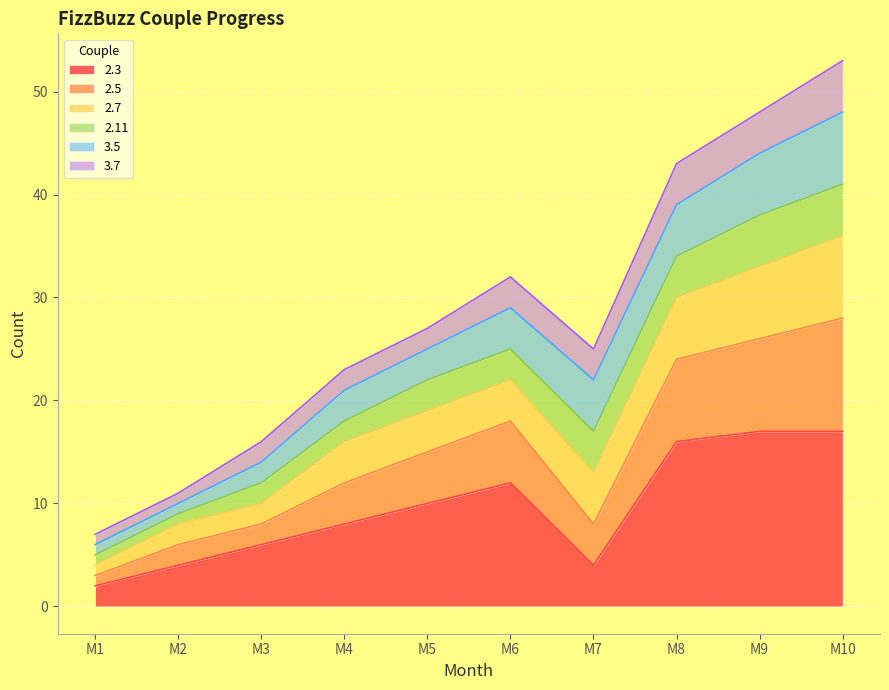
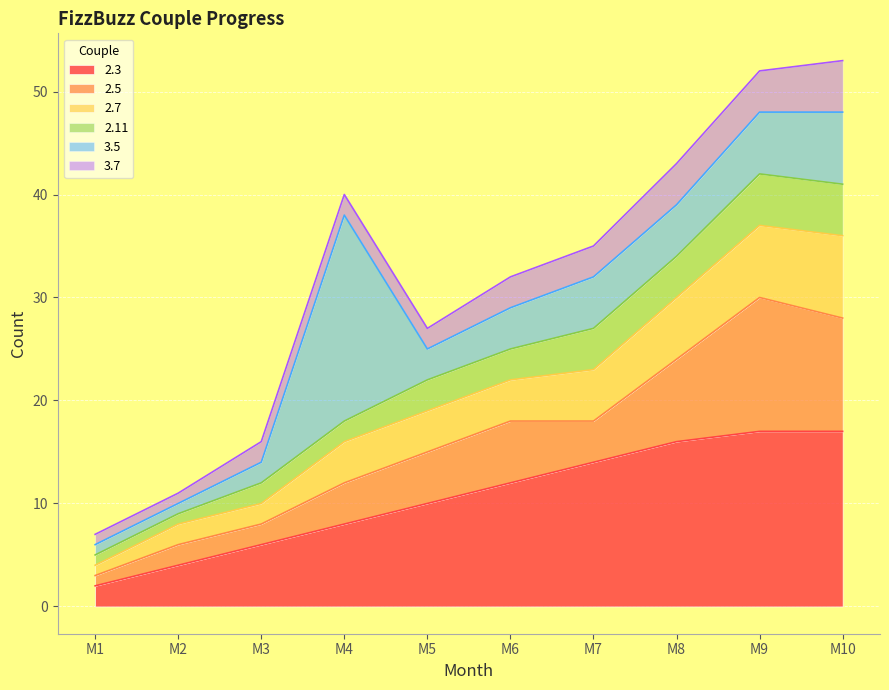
3.5, M4: 3 -> 20
2.3, M7: 4 -> 14
2.5, M9: 9 -> 13
